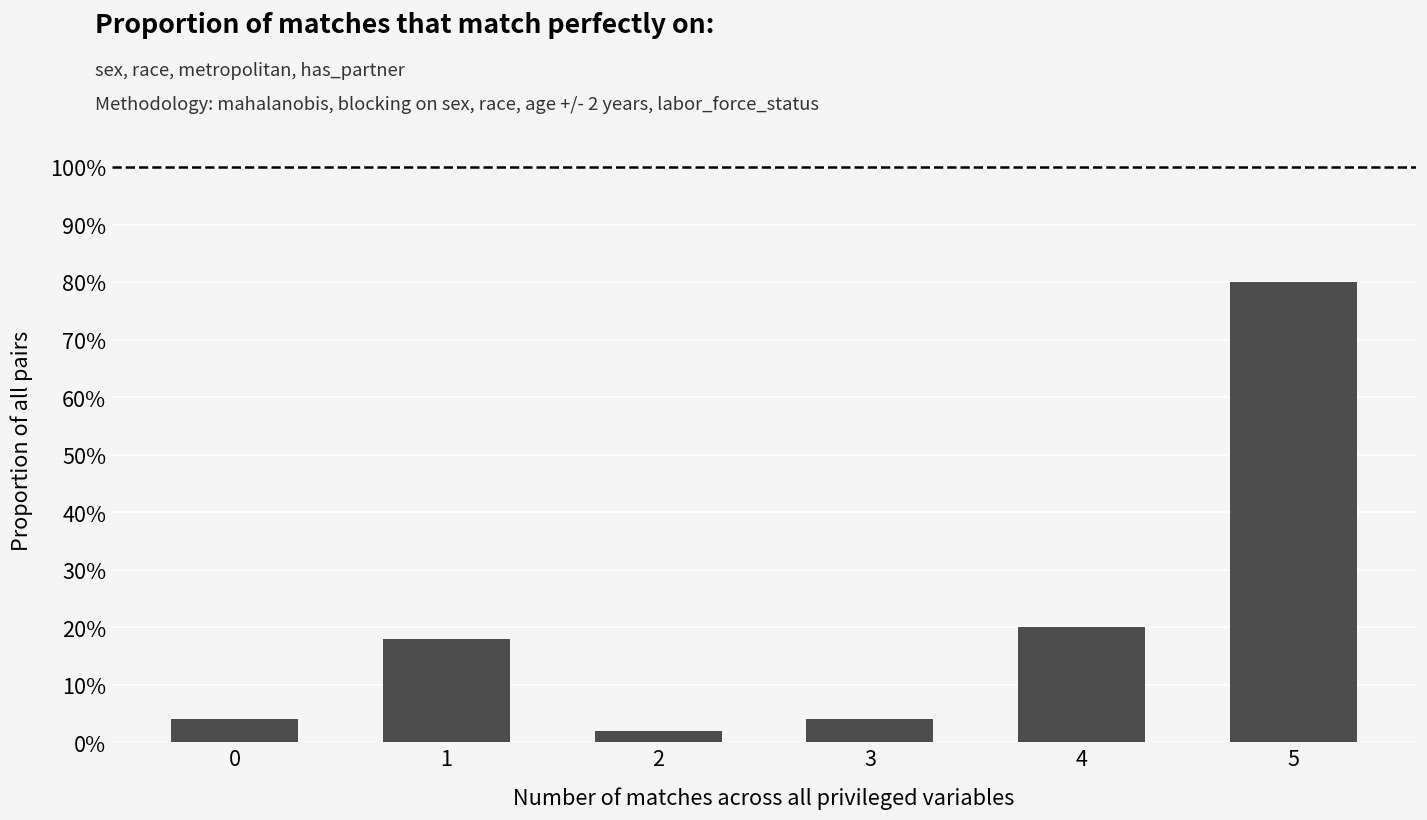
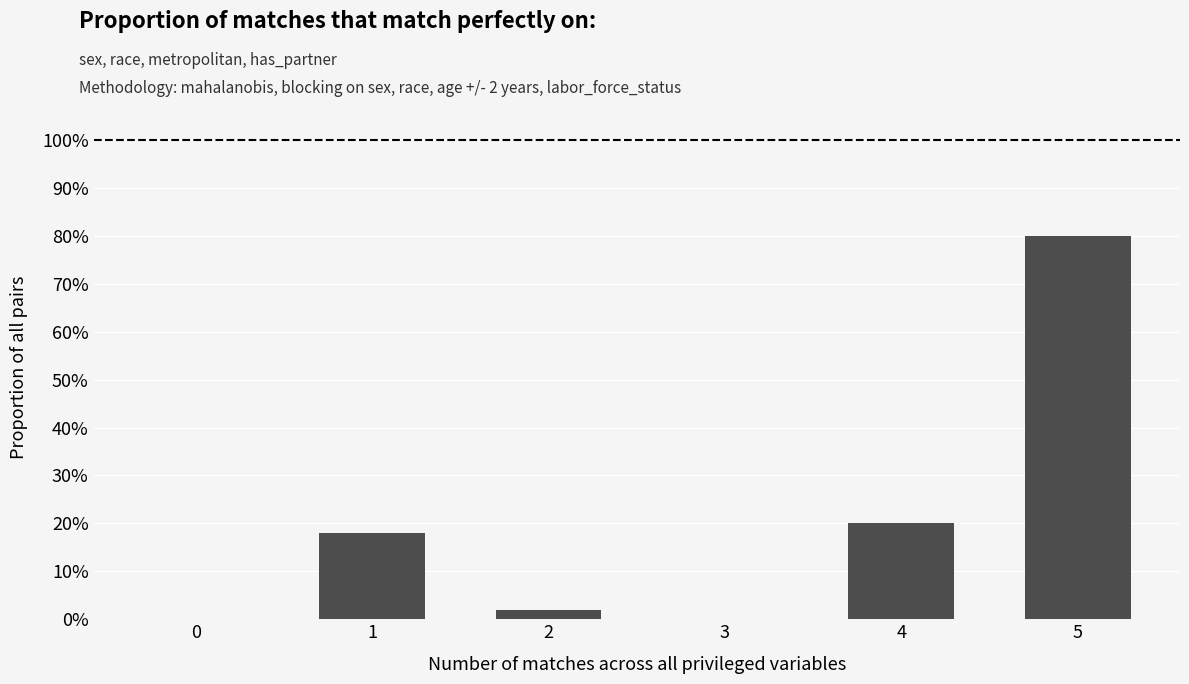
0: 4% -> 0%
3: 4% -> 0%
